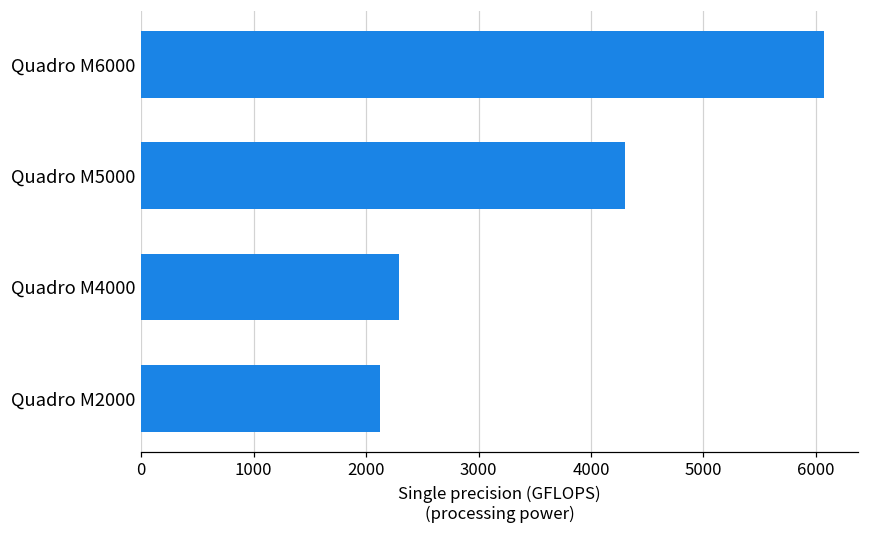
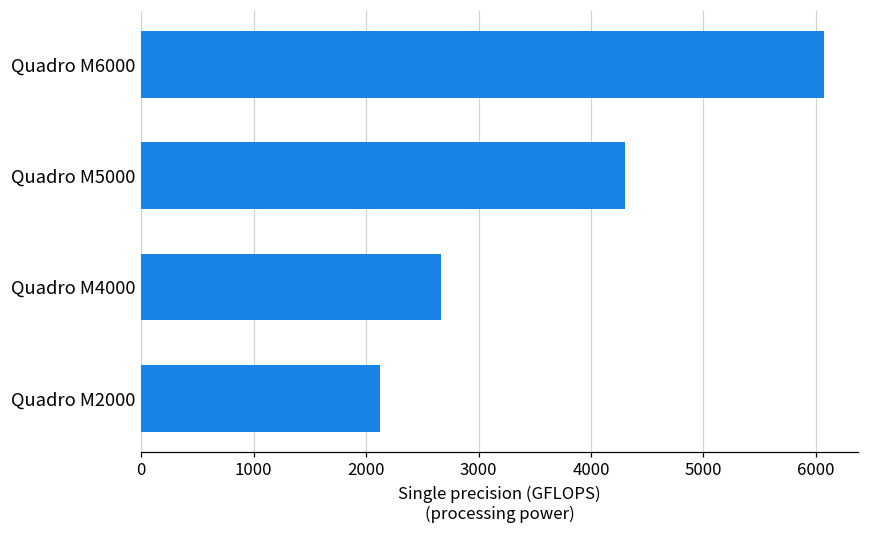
Quadro M4000: 2300 -> 2660
